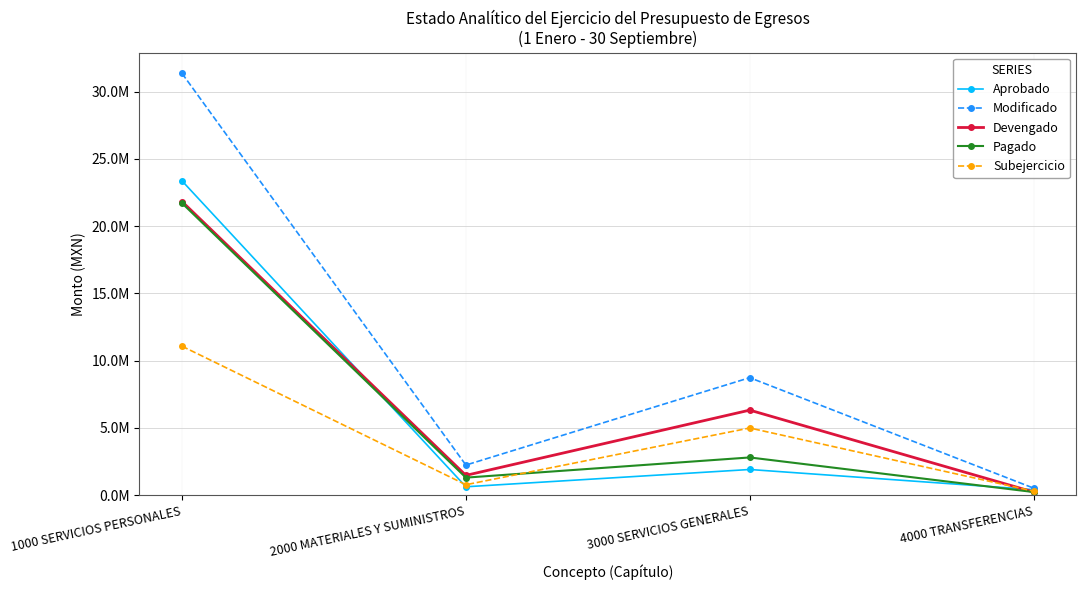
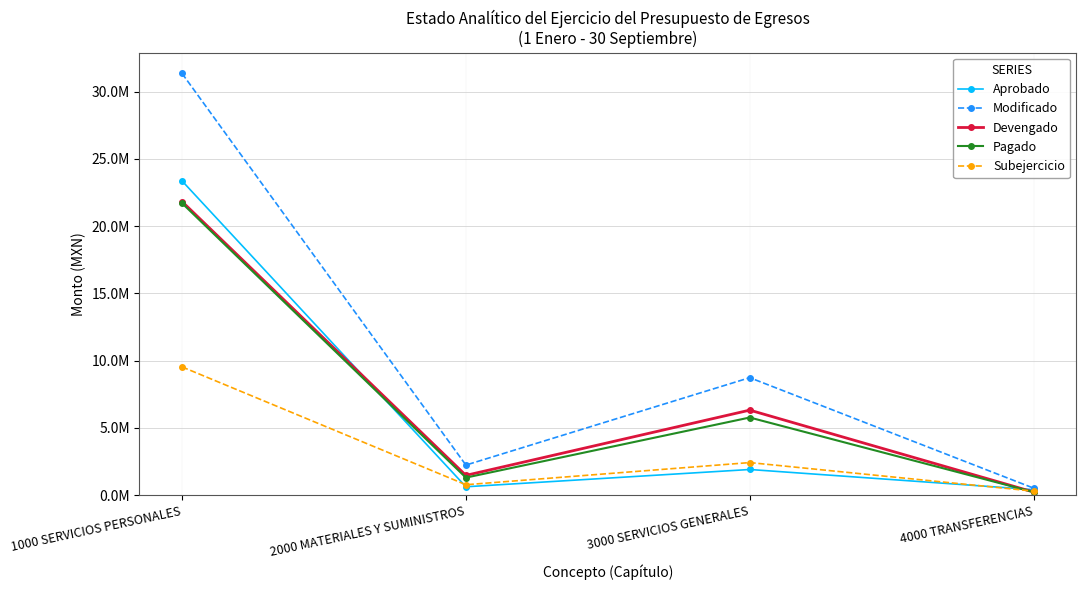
Subejercicio, 1000 SERVICIOS PERSONALES: 11100000 -> 9500000
Pagado, 3000 SERVICIOS GENERALES: 2800000 -> 5800000
Subejercicio, 3000 SERVICIOS GENERALES: 5000000 -> 2400000
